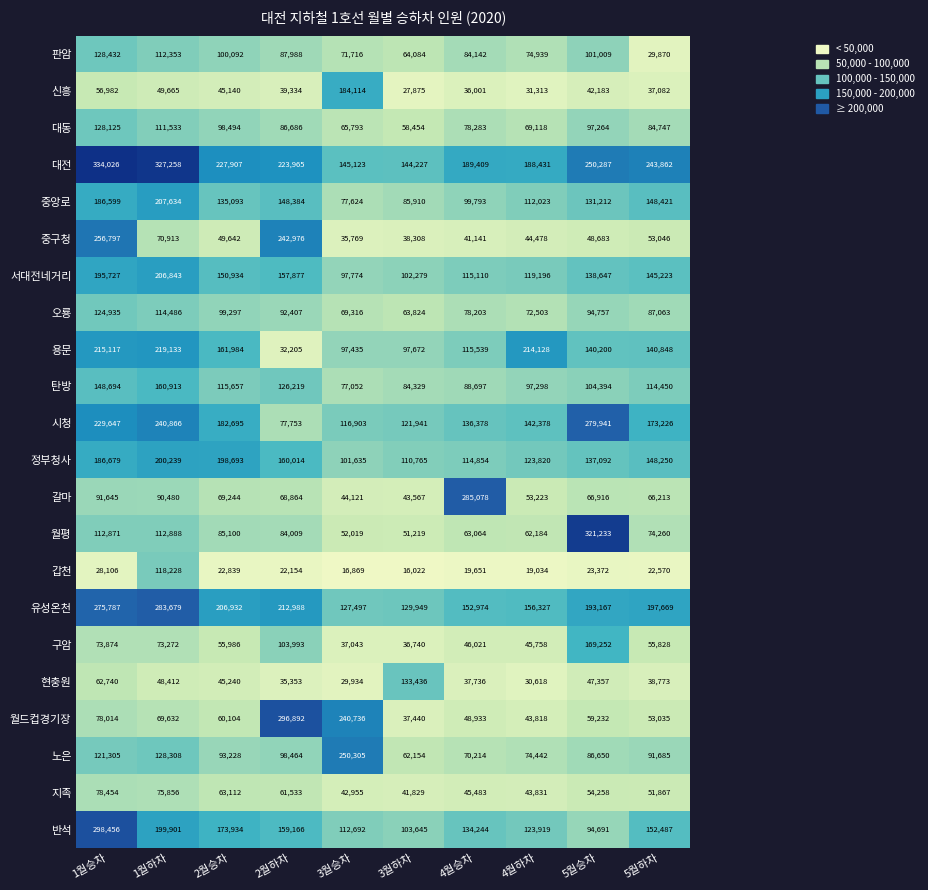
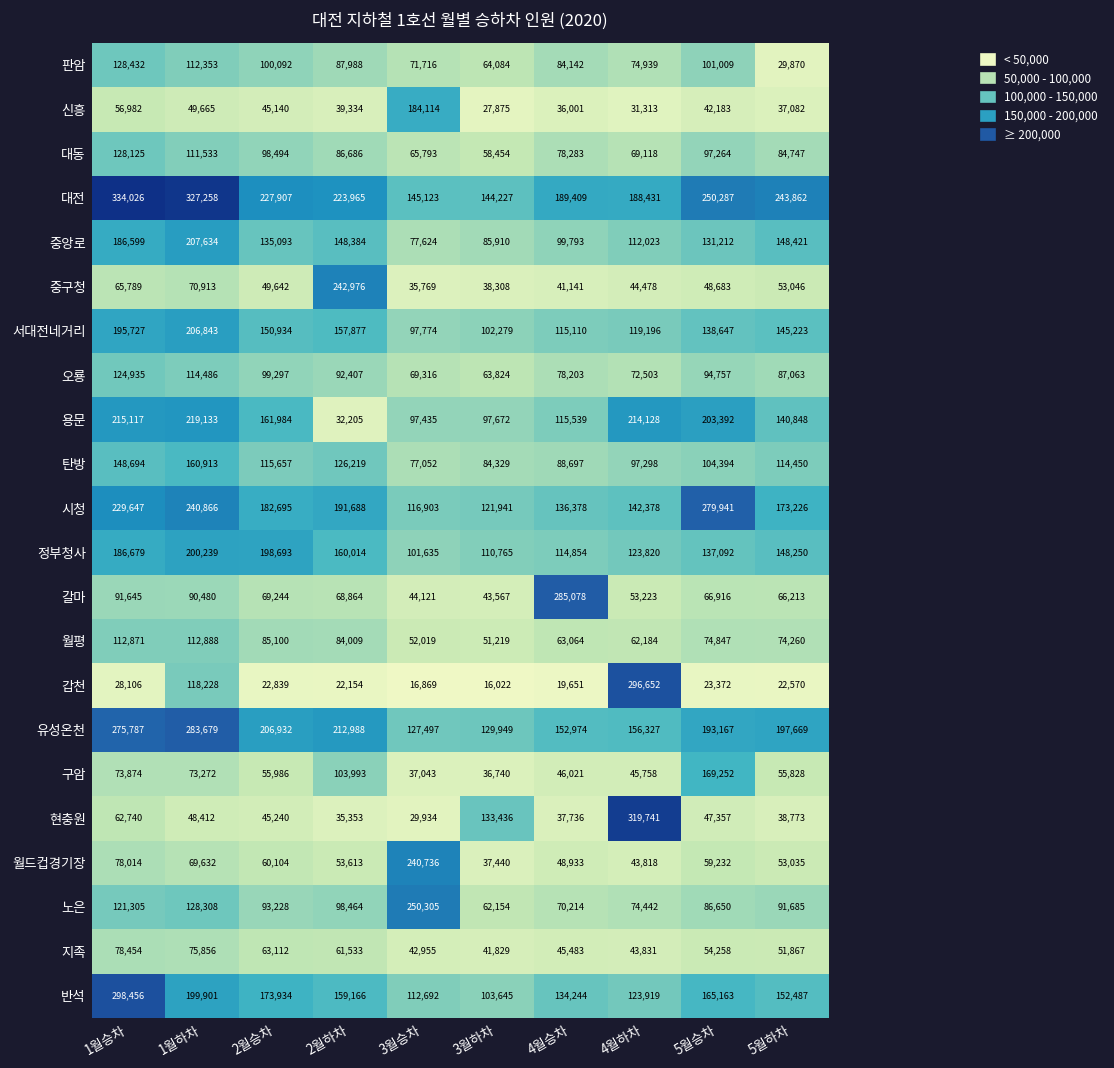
중구청, 1월승차: 256,797 -> 65,789
용문, 5월승차: 140,200 -> 203,392
시청, 2월하차: 77,753 -> 191,688
월평, 5월승차: 321,233 -> 74,847
갑천, 4월하차: 19,034 -> 296,652
현충원, 4월하차: 30,618 -> 319,741
월드컵경기장, 2월하차: 296,892 -> 53,613
반석, 5월승차: 94,691 -> 165,163
